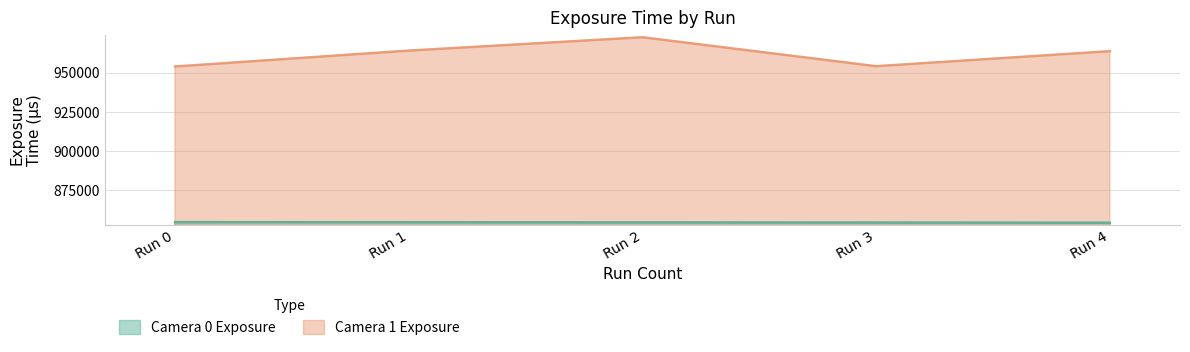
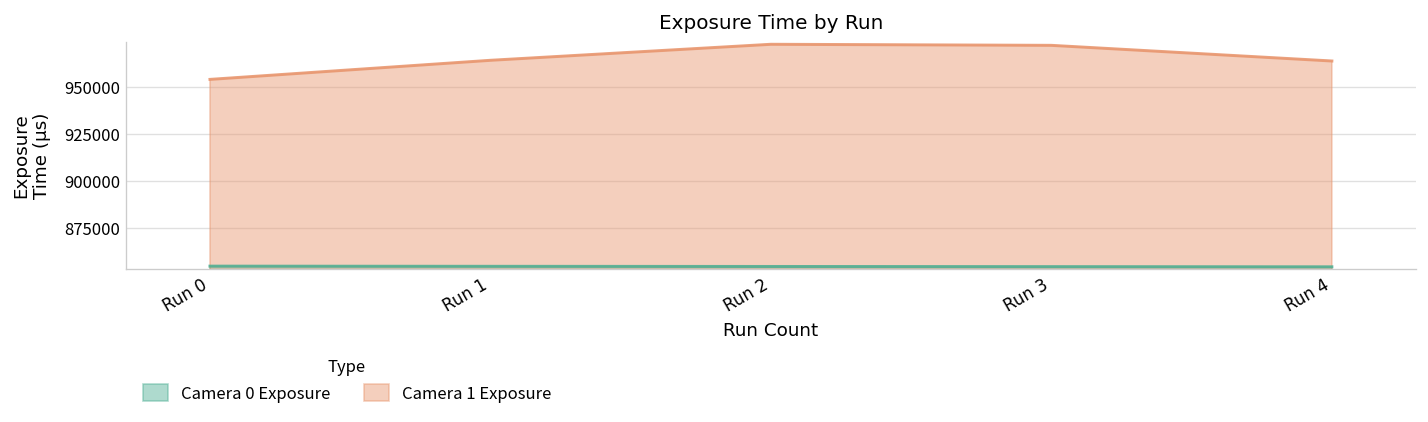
Camera 1 Exposure, Run 3: 954000 -> 972000
